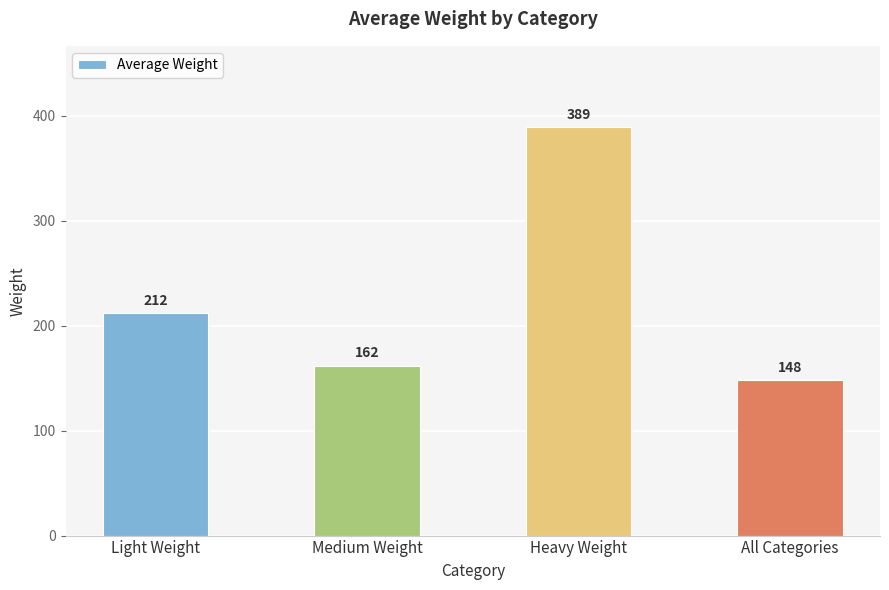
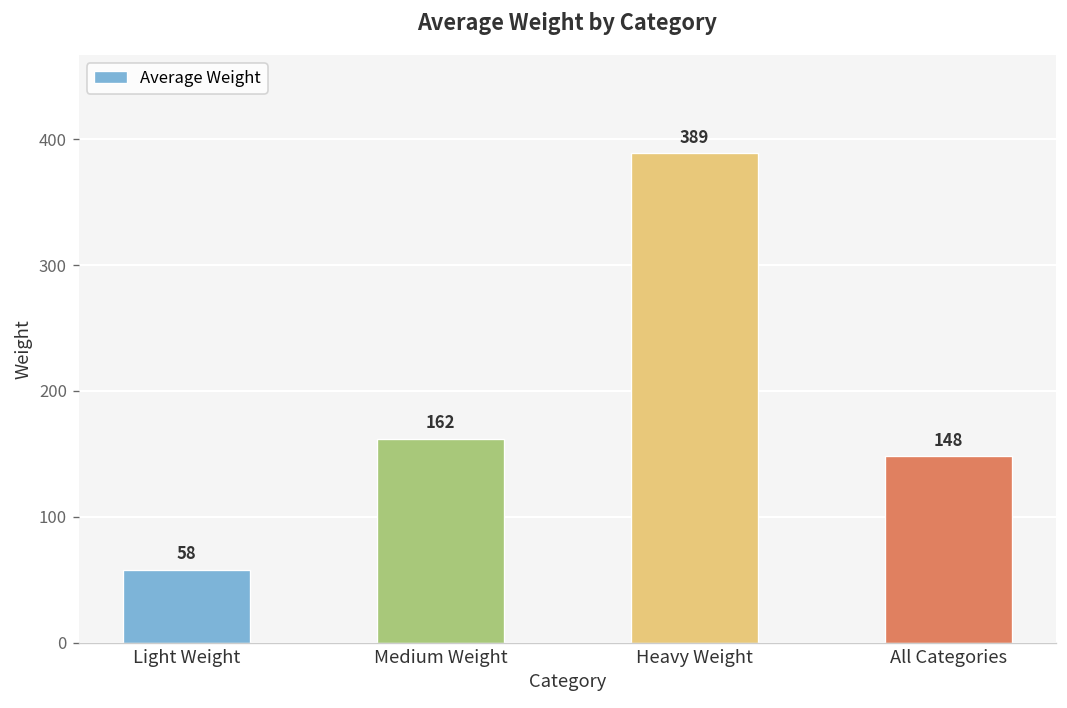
Light Weight: 212 -> 58
